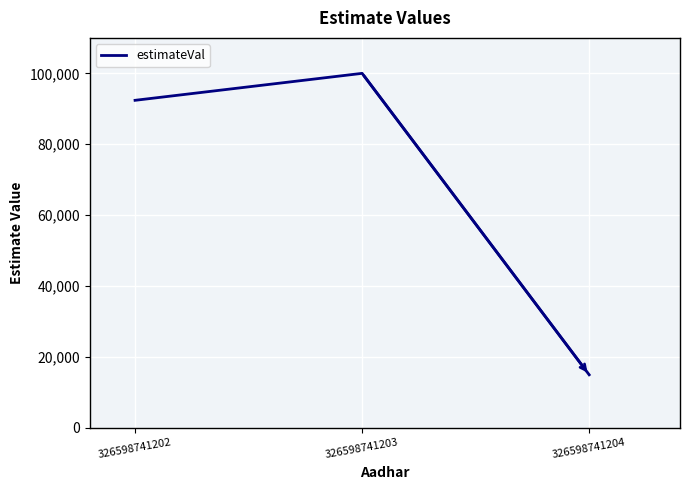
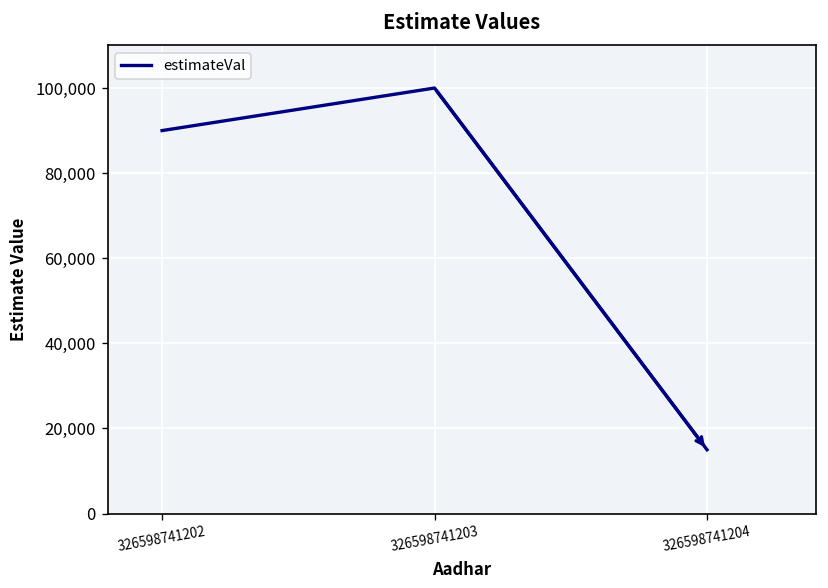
326598741202: 92,000 -> 90,000
